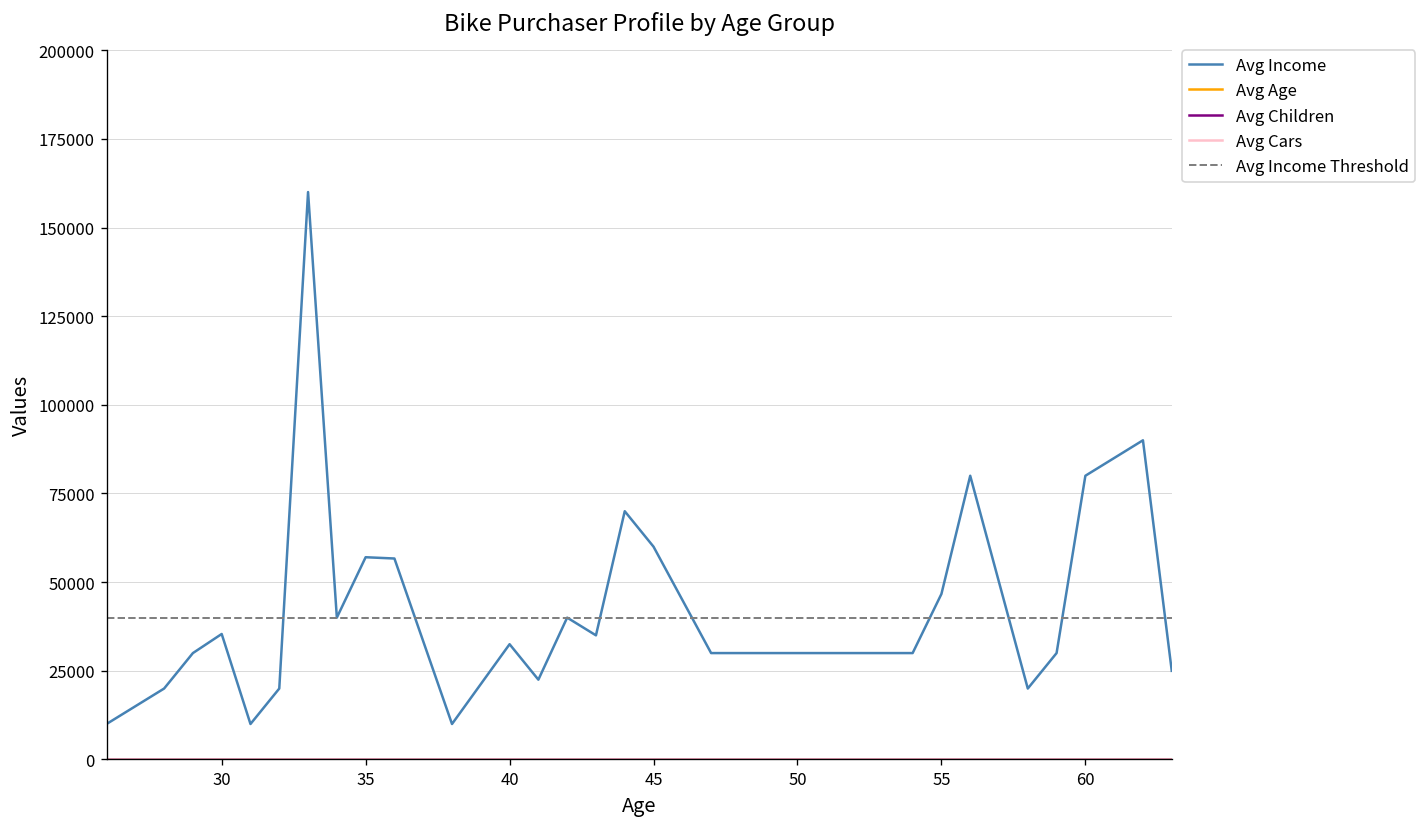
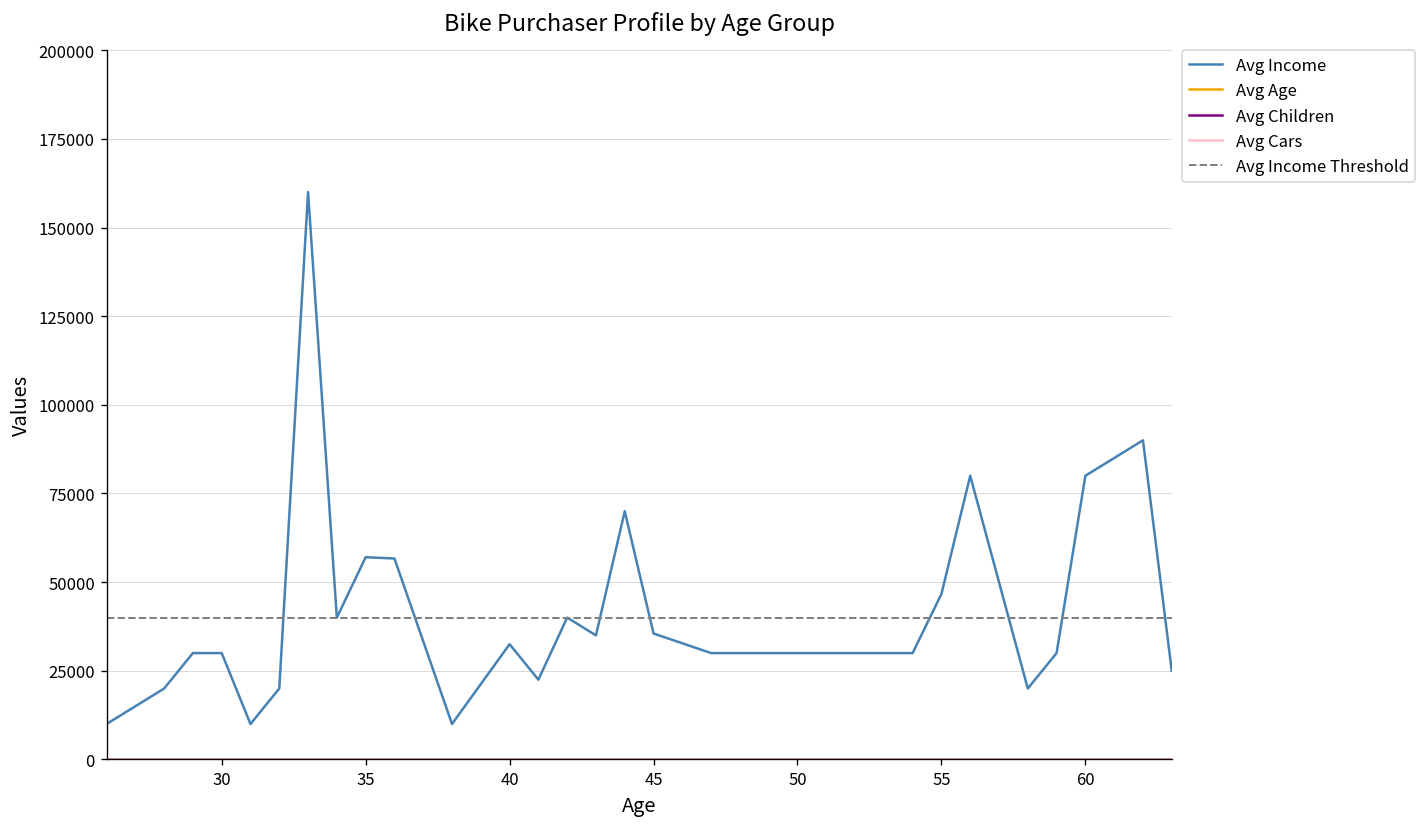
Avg Income, 30: 35000 -> 30000
Avg Income, 45: 60000 -> 36000
